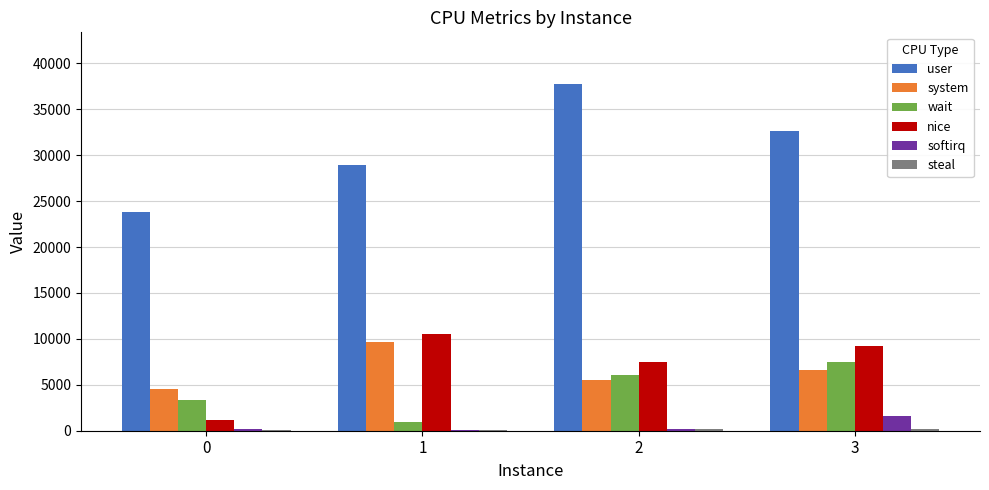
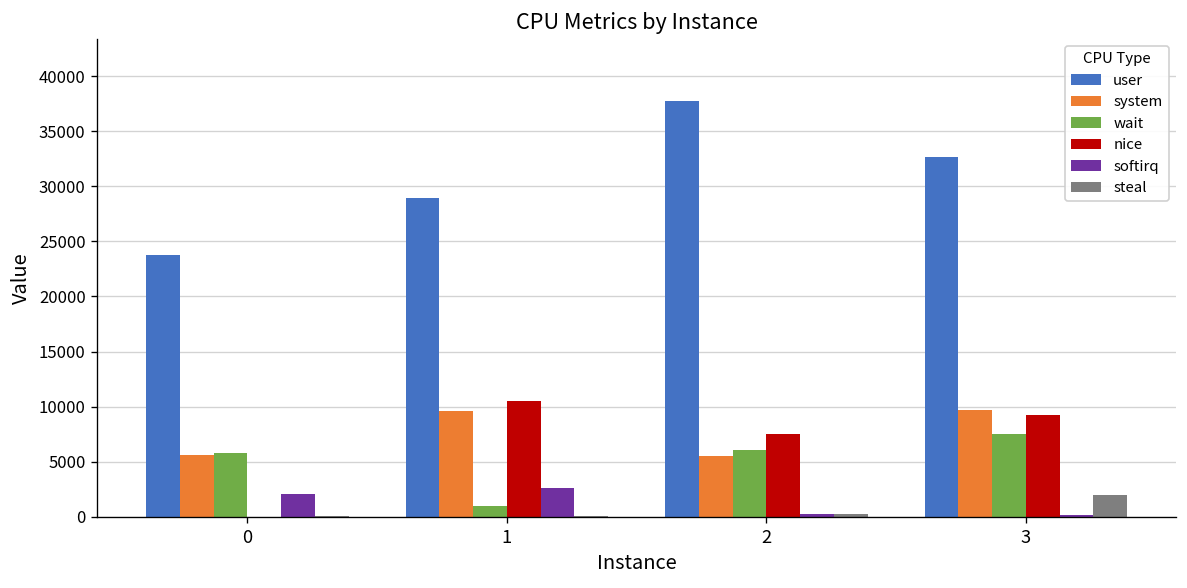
system, 0: 5000 -> 6000
wait, 0: 3000 -> 6000
nice, 0: 1000 -> 0
softirq, 0: 0 -> 2000
softirq, 1: 0 -> 3000
system, 3: 7000 -> 10000
softirq, 3: 2000 -> 0
steal, 3: 0 -> 2000
